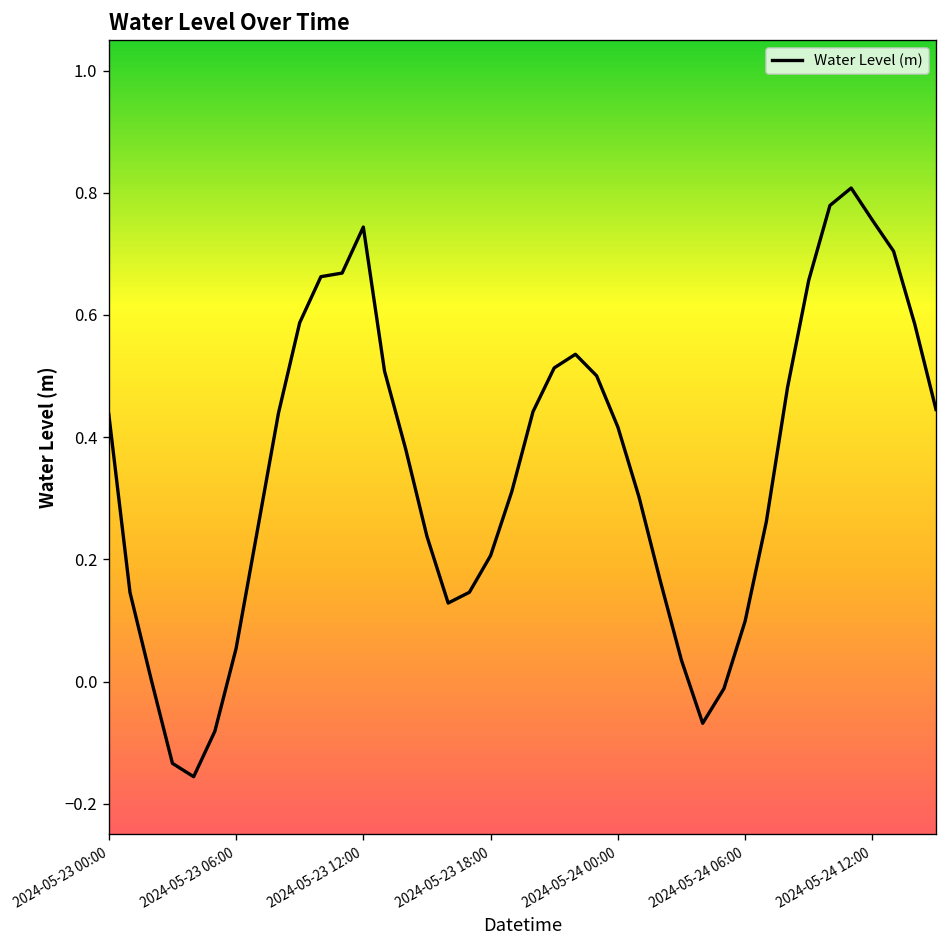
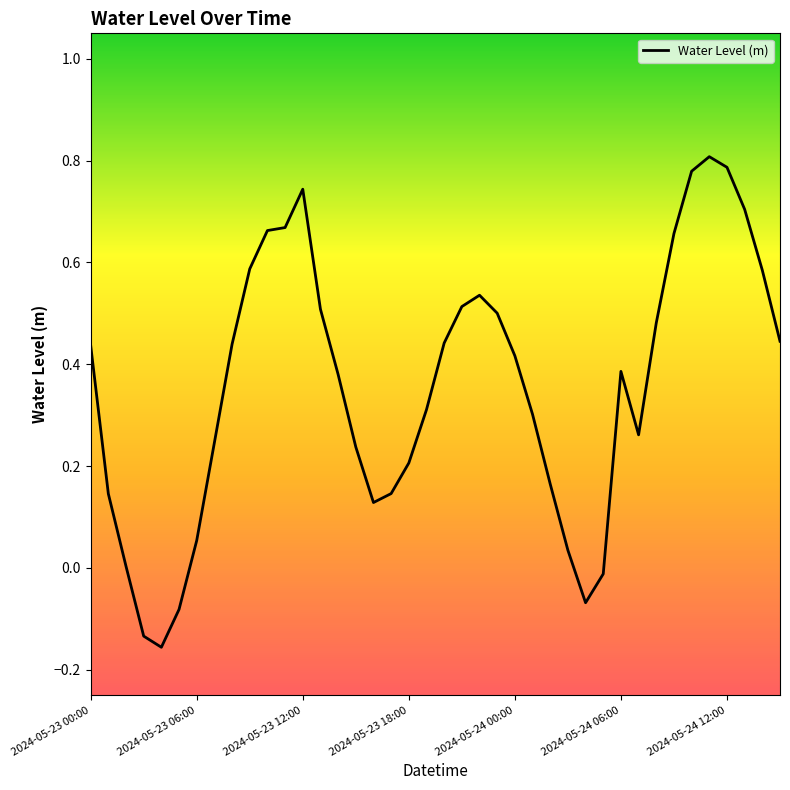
2024-05-24 06:00: 0.10 -> 0.39
2024-05-24 12:00: 0.76 -> 0.79
